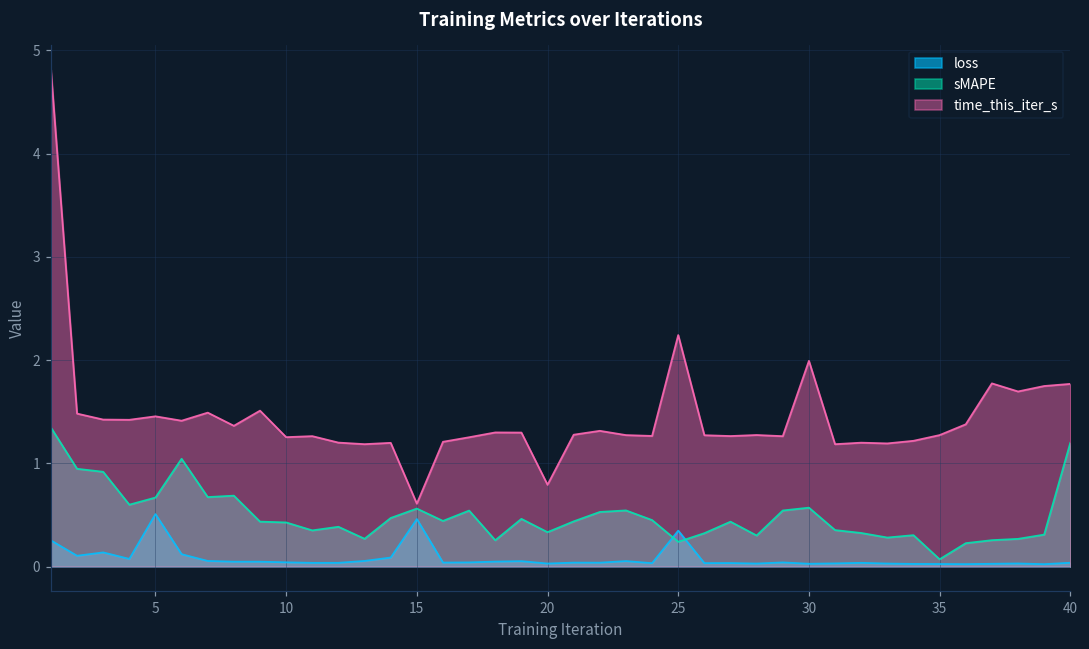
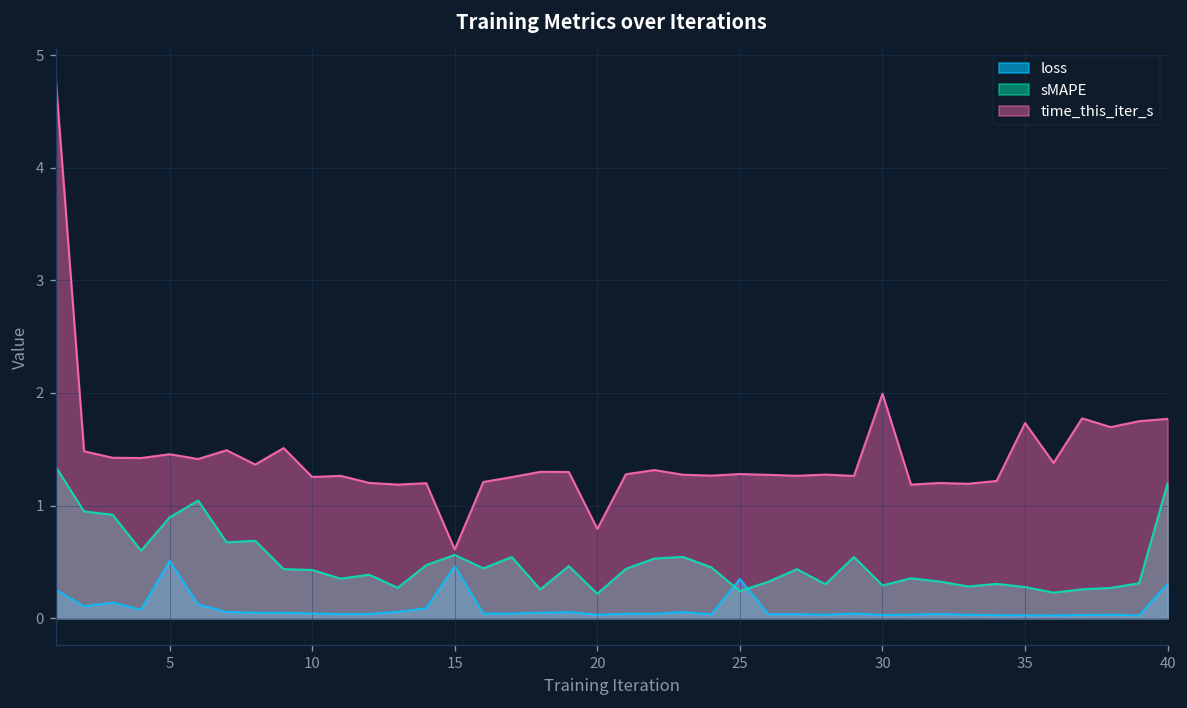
sMAPE, 5: 0.7 -> 0.9
sMAPE, 20: 0.3 -> 0.2
time_this_iter_s, 25: 2.2 -> 1.3
sMAPE, 30: 0.6 -> 0.3
sMAPE, 35: 0.1 -> 0.3
time_this_iter_s, 35: 1.3 -> 1.7
loss, 40: 0.0 -> 0.3
